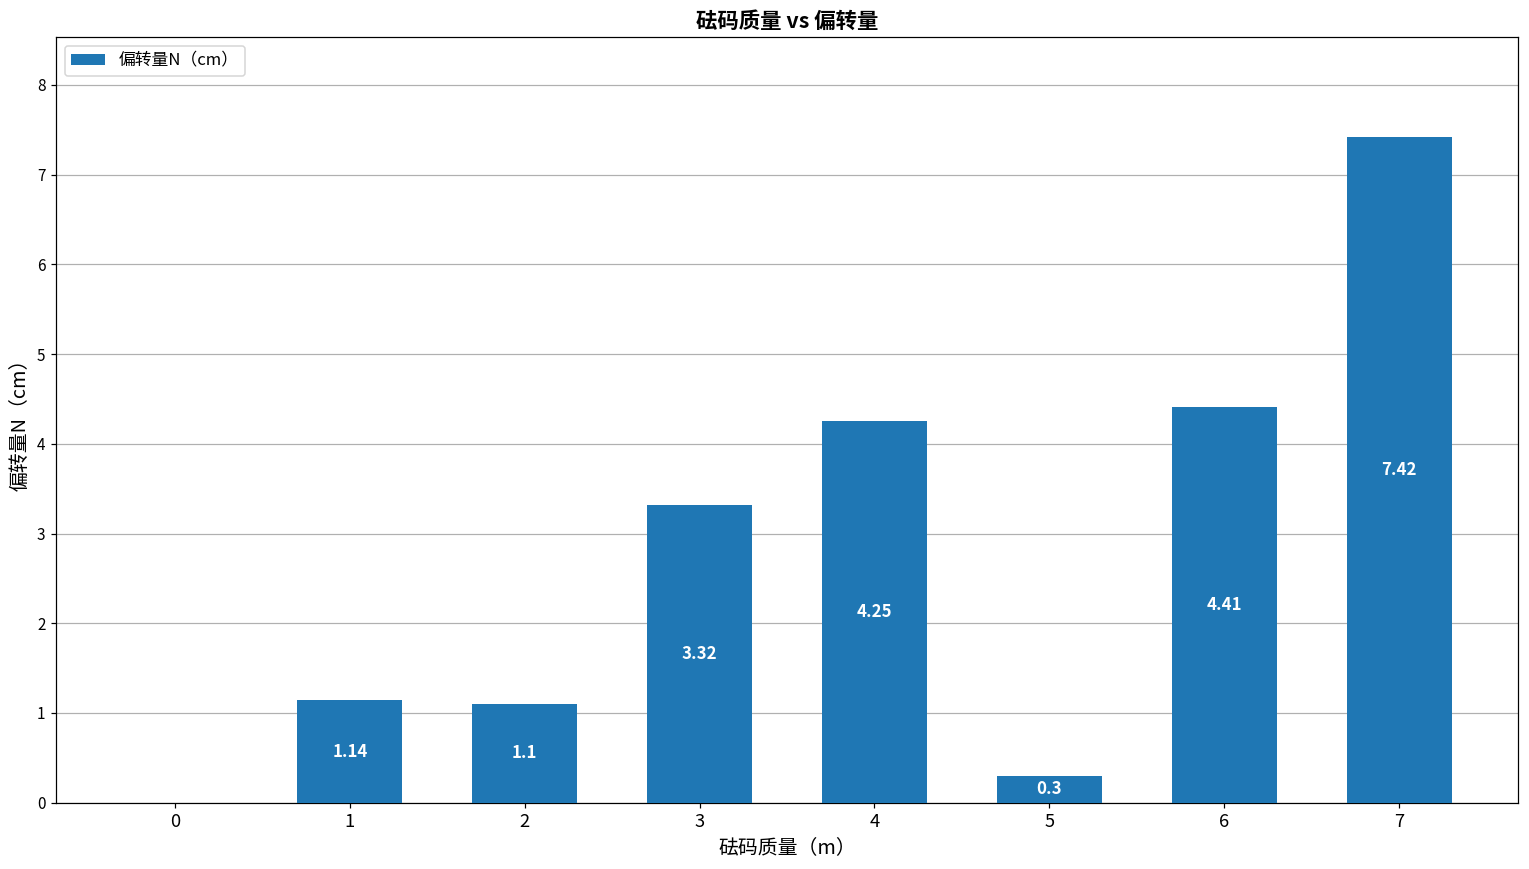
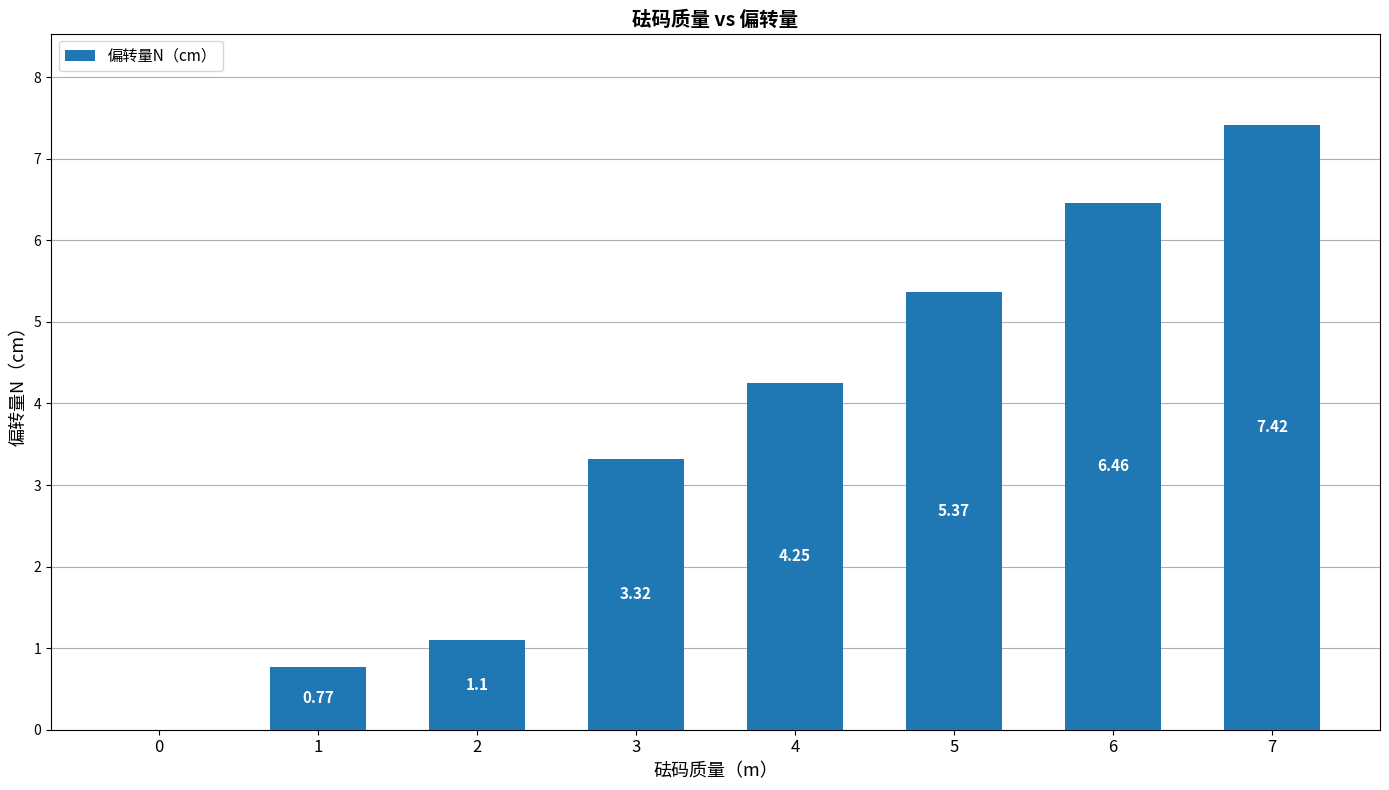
1: 1.14 -> 0.77
5: 0.3 -> 5.37
6: 4.41 -> 6.46
